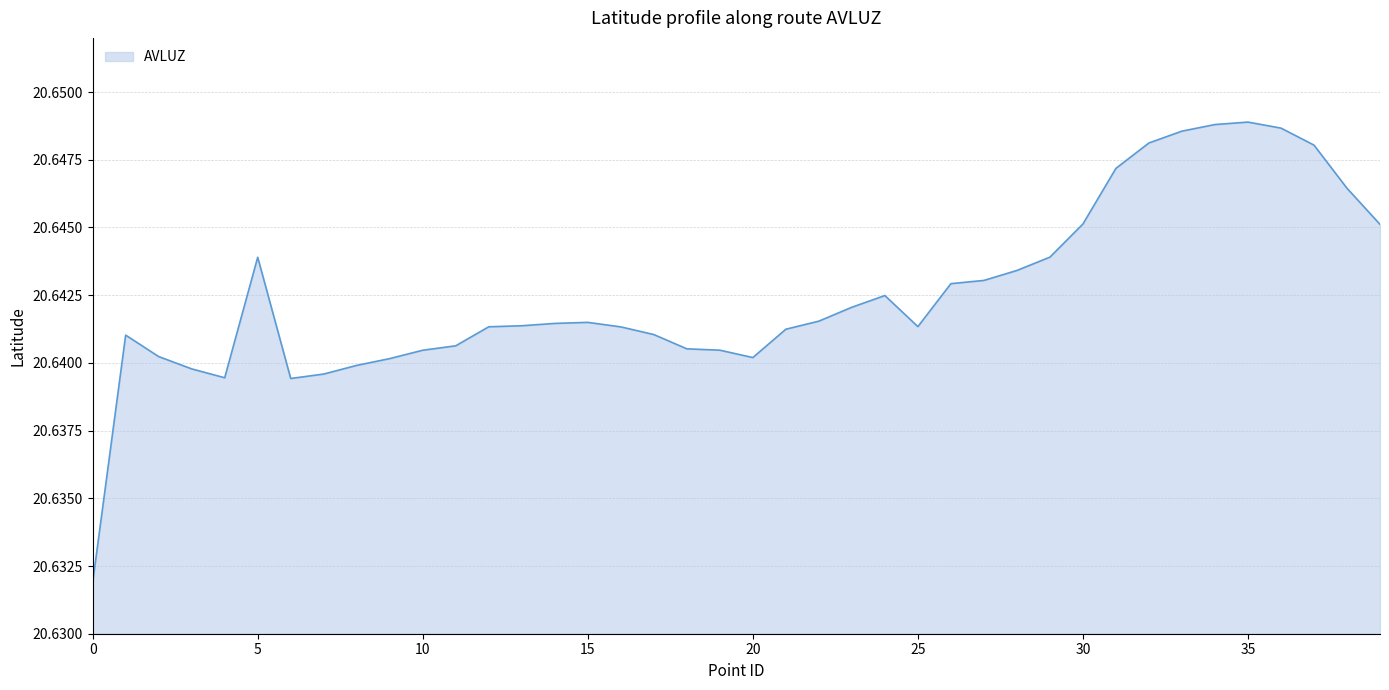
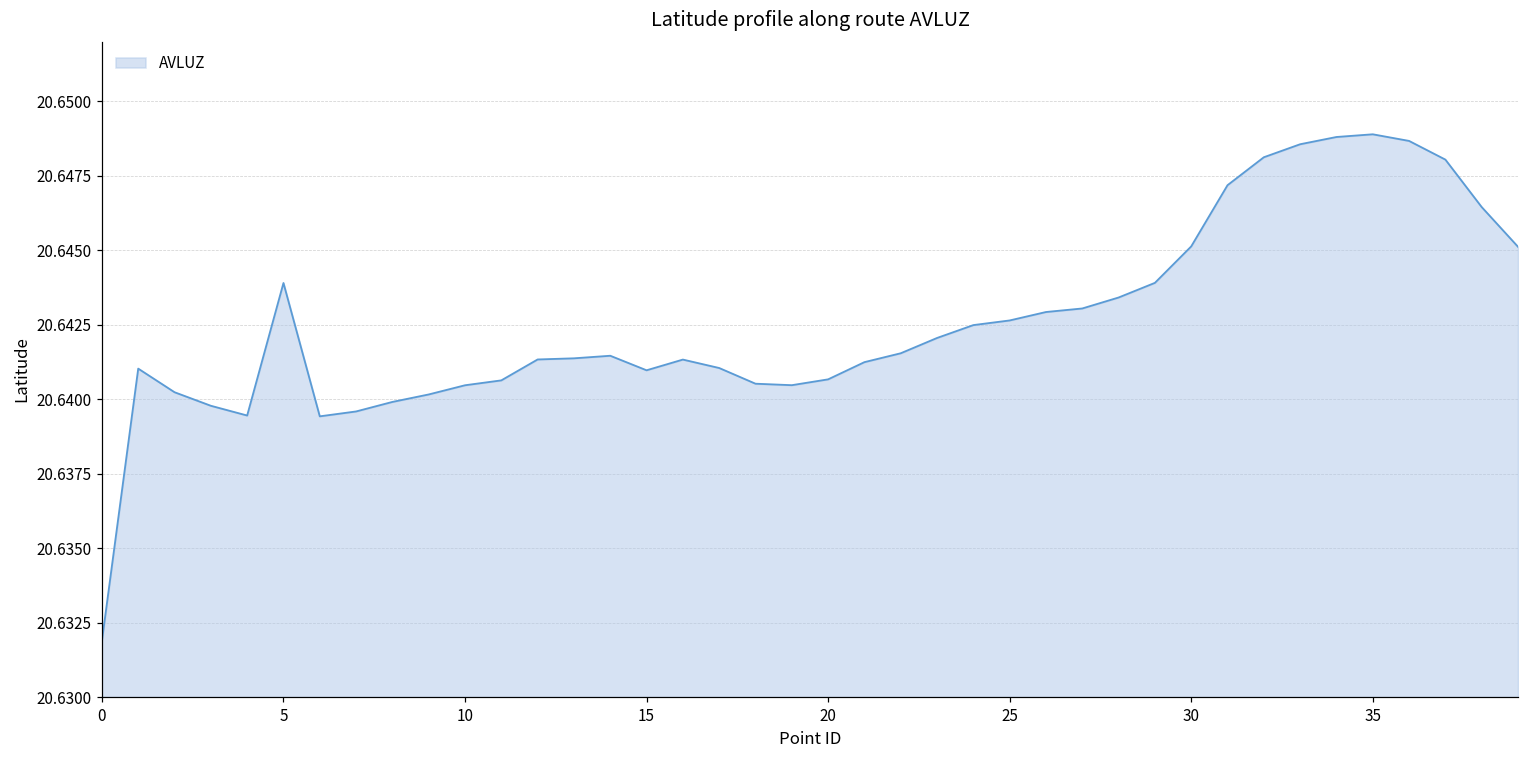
15: 20.6415 -> 20.6410
20: 20.6402 -> 20.6407
25: 20.6413 -> 20.6426
